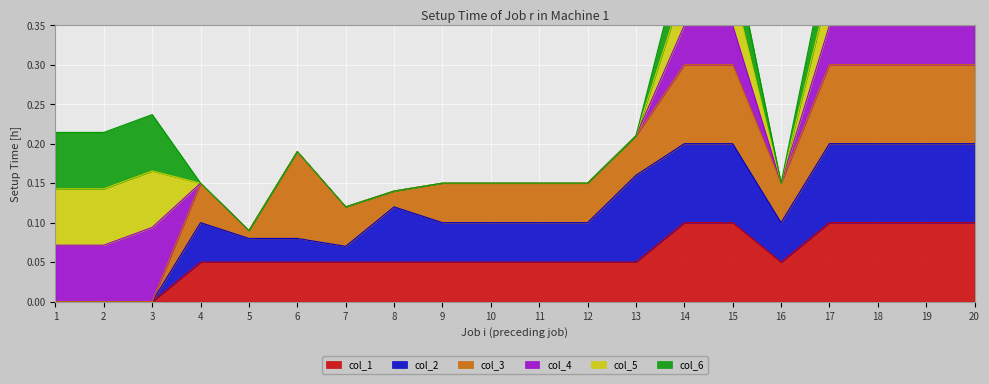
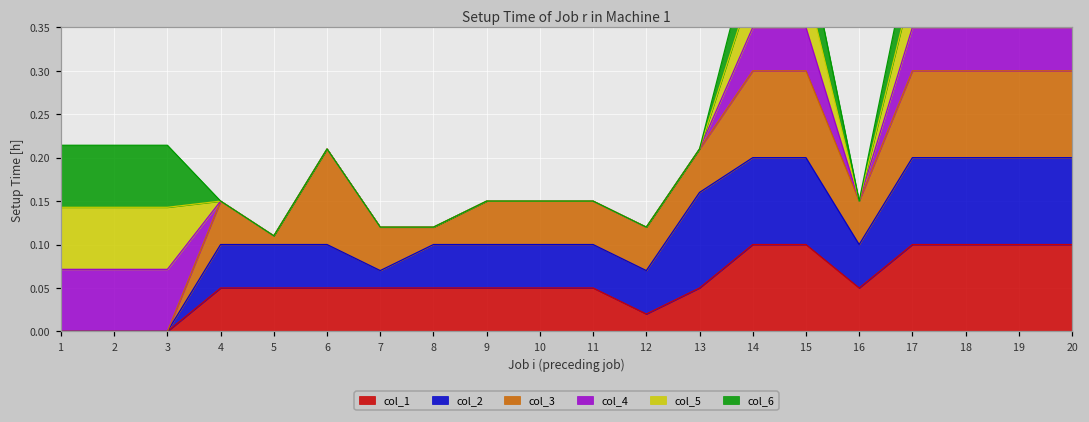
col_4, 3: 0.09 -> 0.07
col_2, 5: 0.03 -> 0.05
col_2, 6: 0.03 -> 0.05
col_2, 8: 0.07 -> 0.05
col_1, 12: 0.05 -> 0.02
